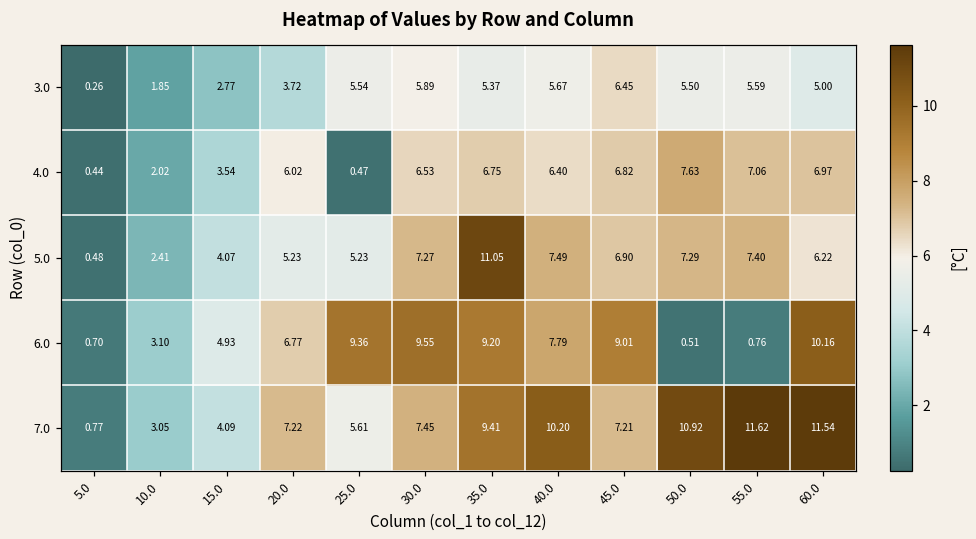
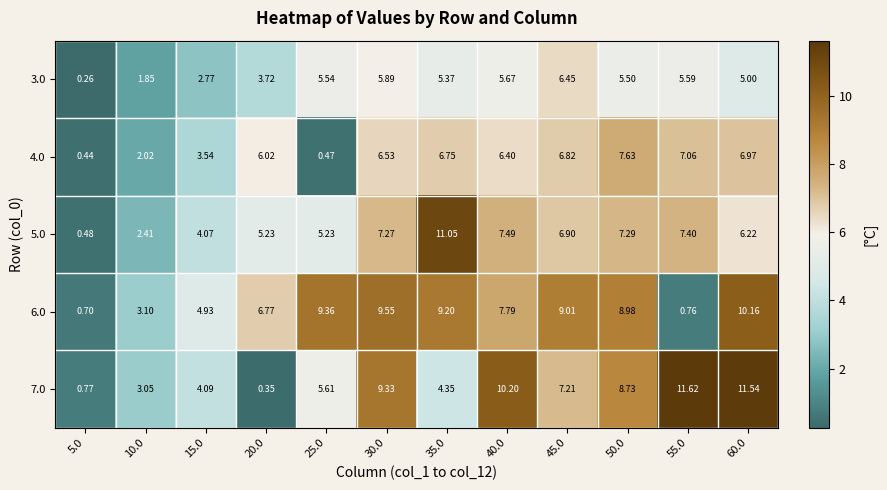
6.0, 50.0: 0.51 -> 8.98
7.0, 20.0: 7.22 -> 0.35
7.0, 30.0: 7.45 -> 9.33
7.0, 35.0: 9.41 -> 4.35
7.0, 50.0: 10.92 -> 8.73
